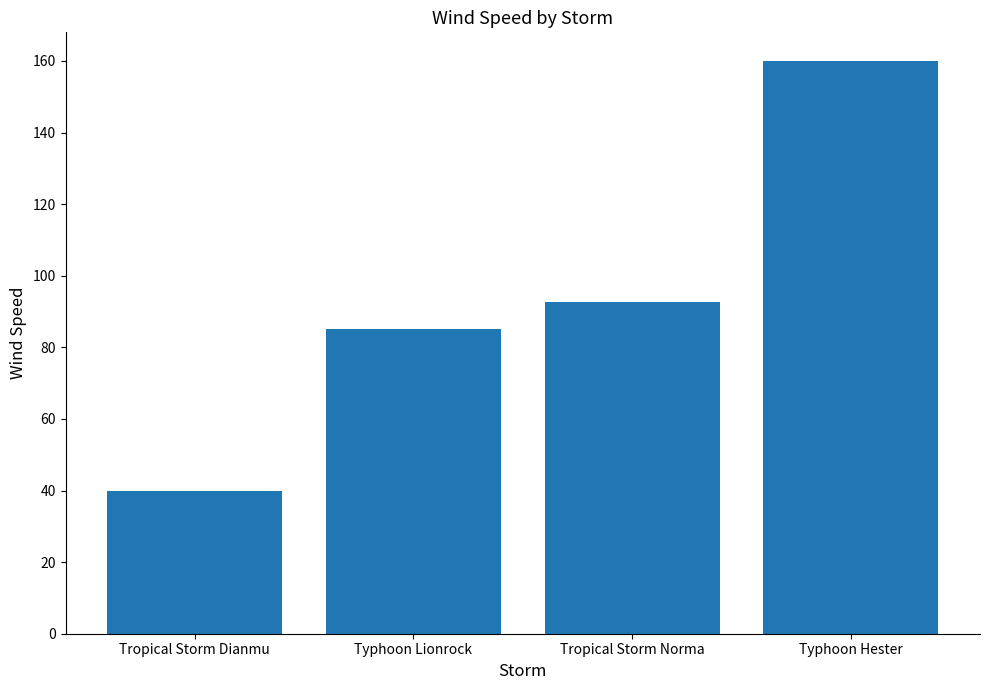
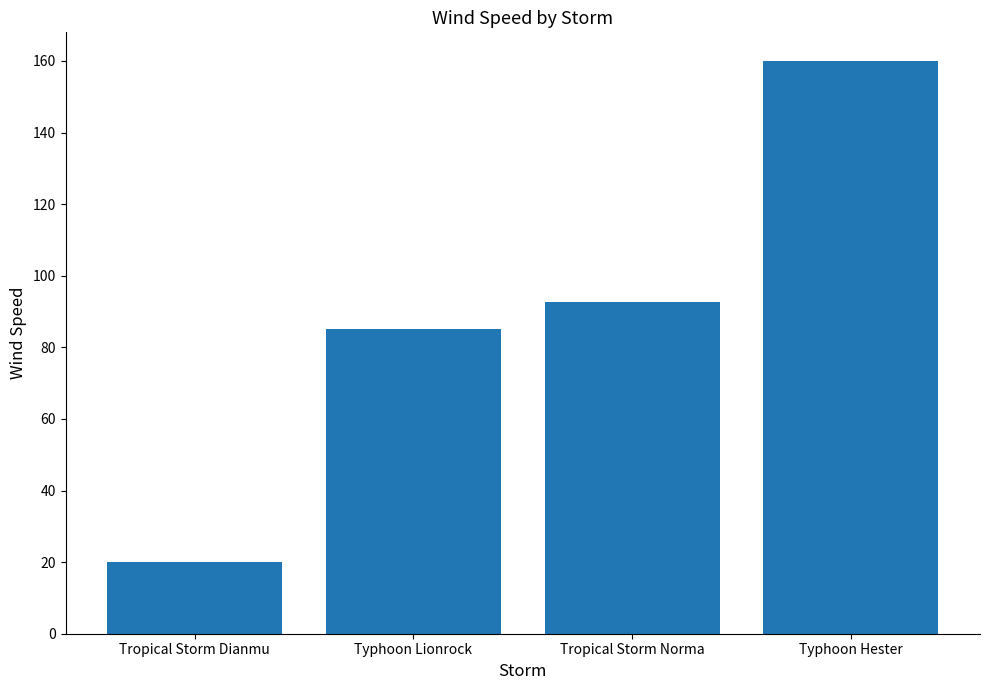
Tropical Storm Dianmu: 40 -> 20
